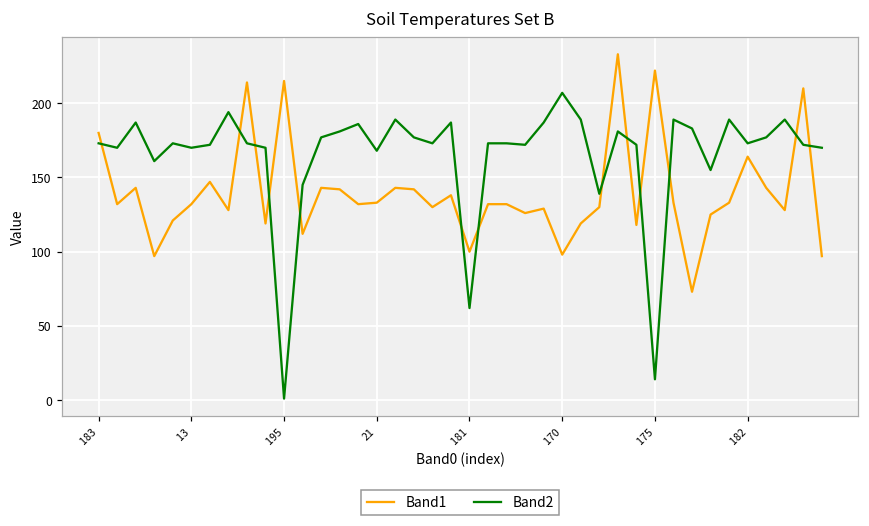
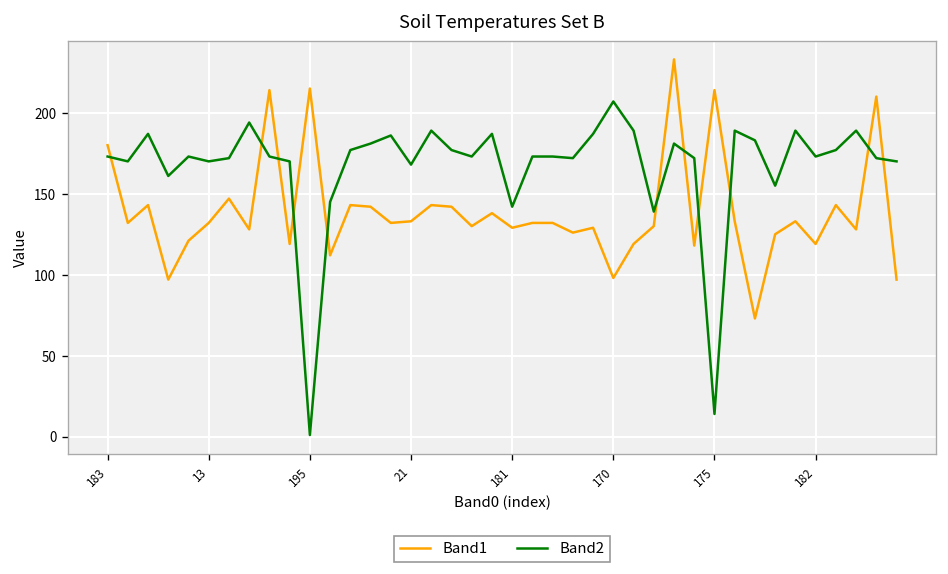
Band1, 181: 100 -> 129
Band2, 181: 62 -> 142
Band1, 175: 222 -> 214
Band1, 182: 164 -> 119
